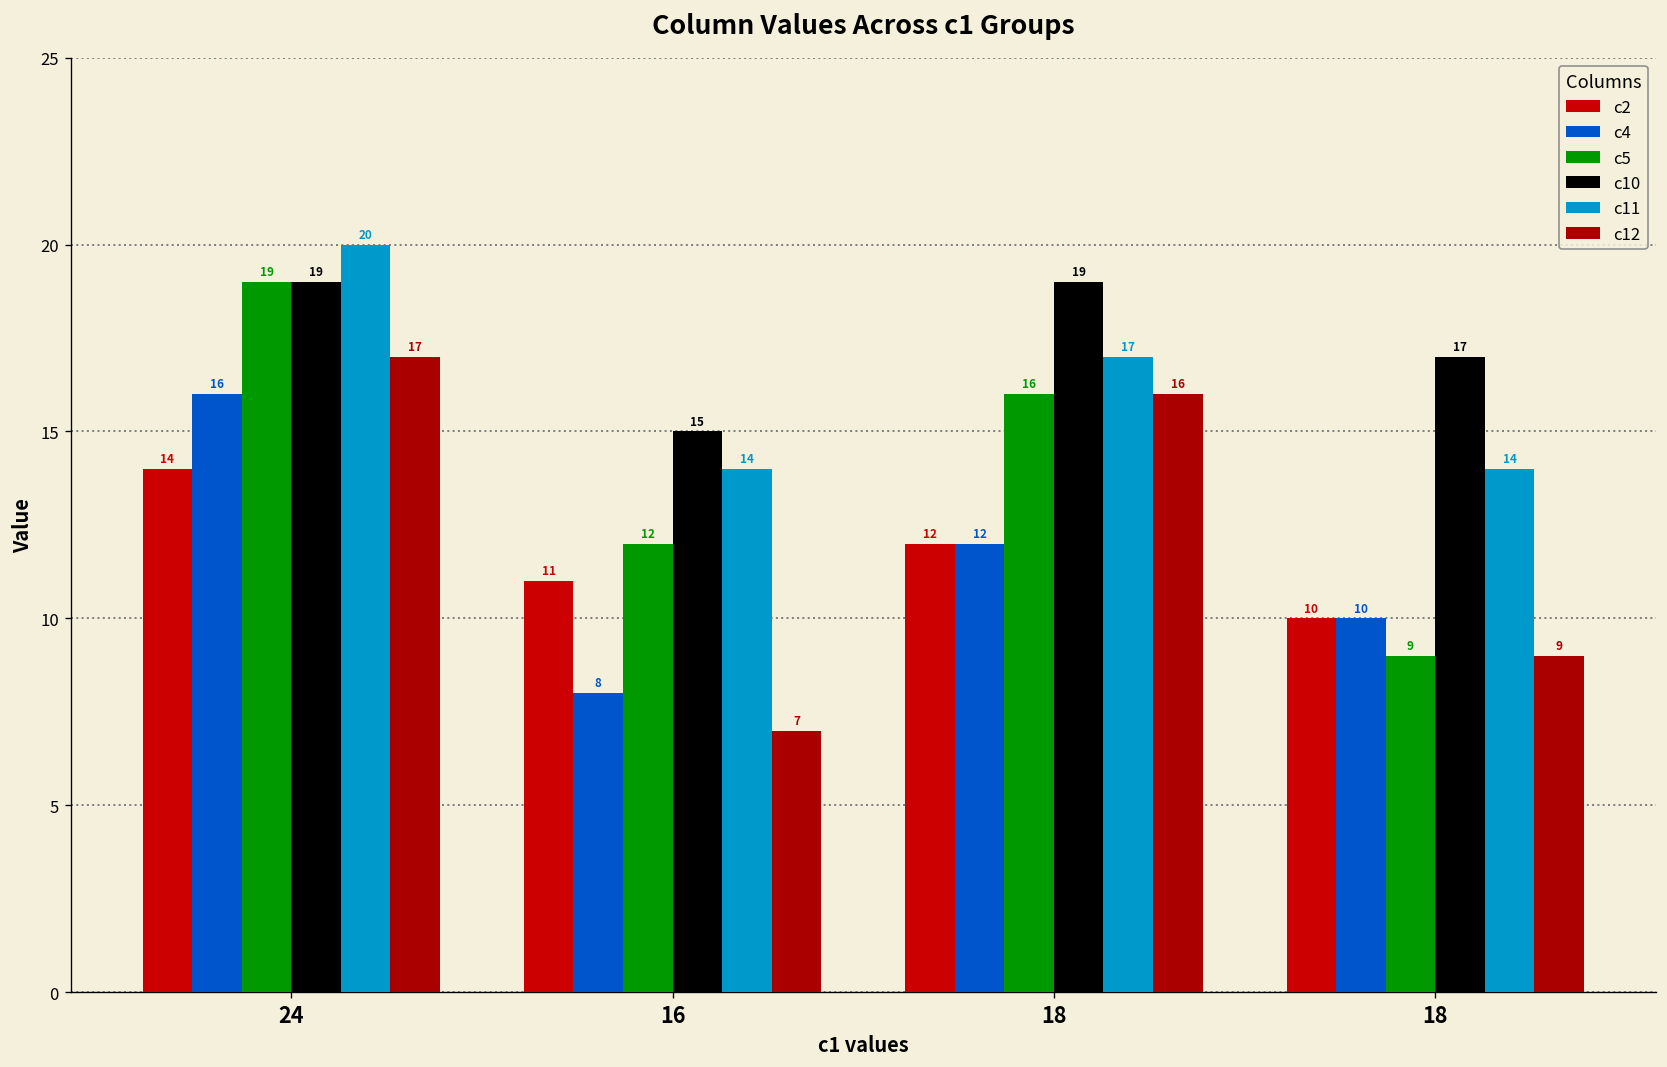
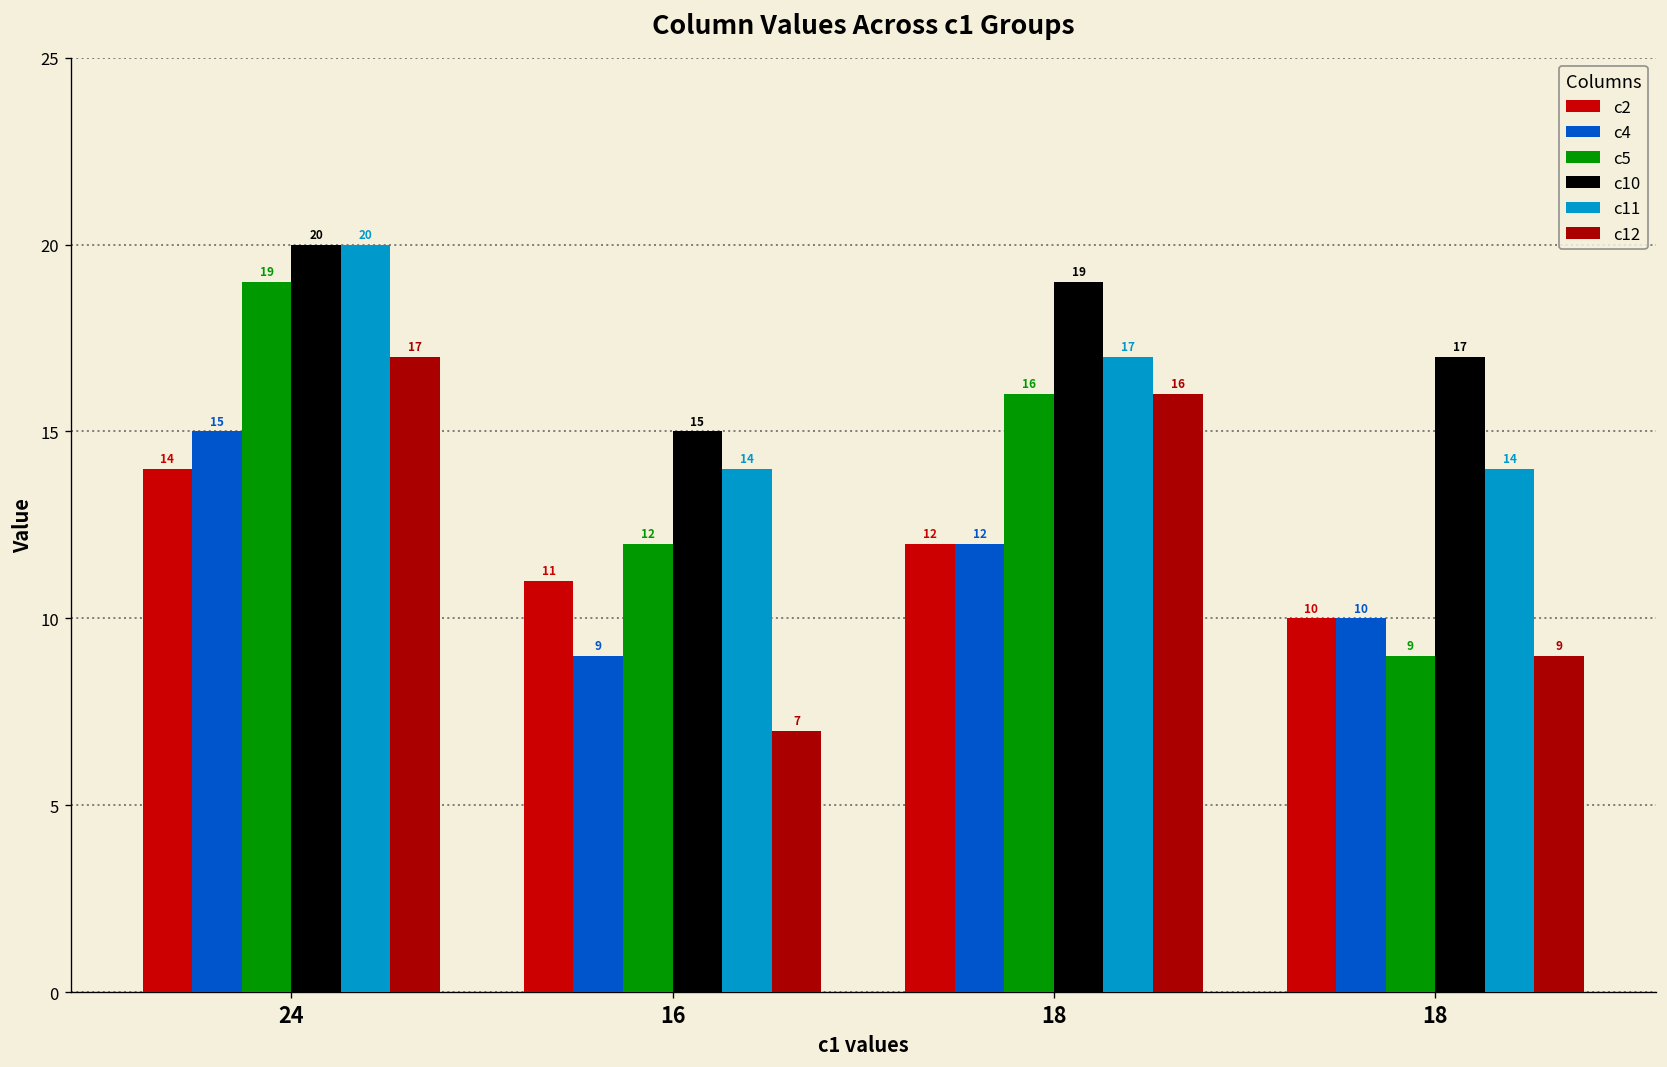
c4, 24: 16 -> 15
c10, 24: 19 -> 20
c4, 16: 8 -> 9
